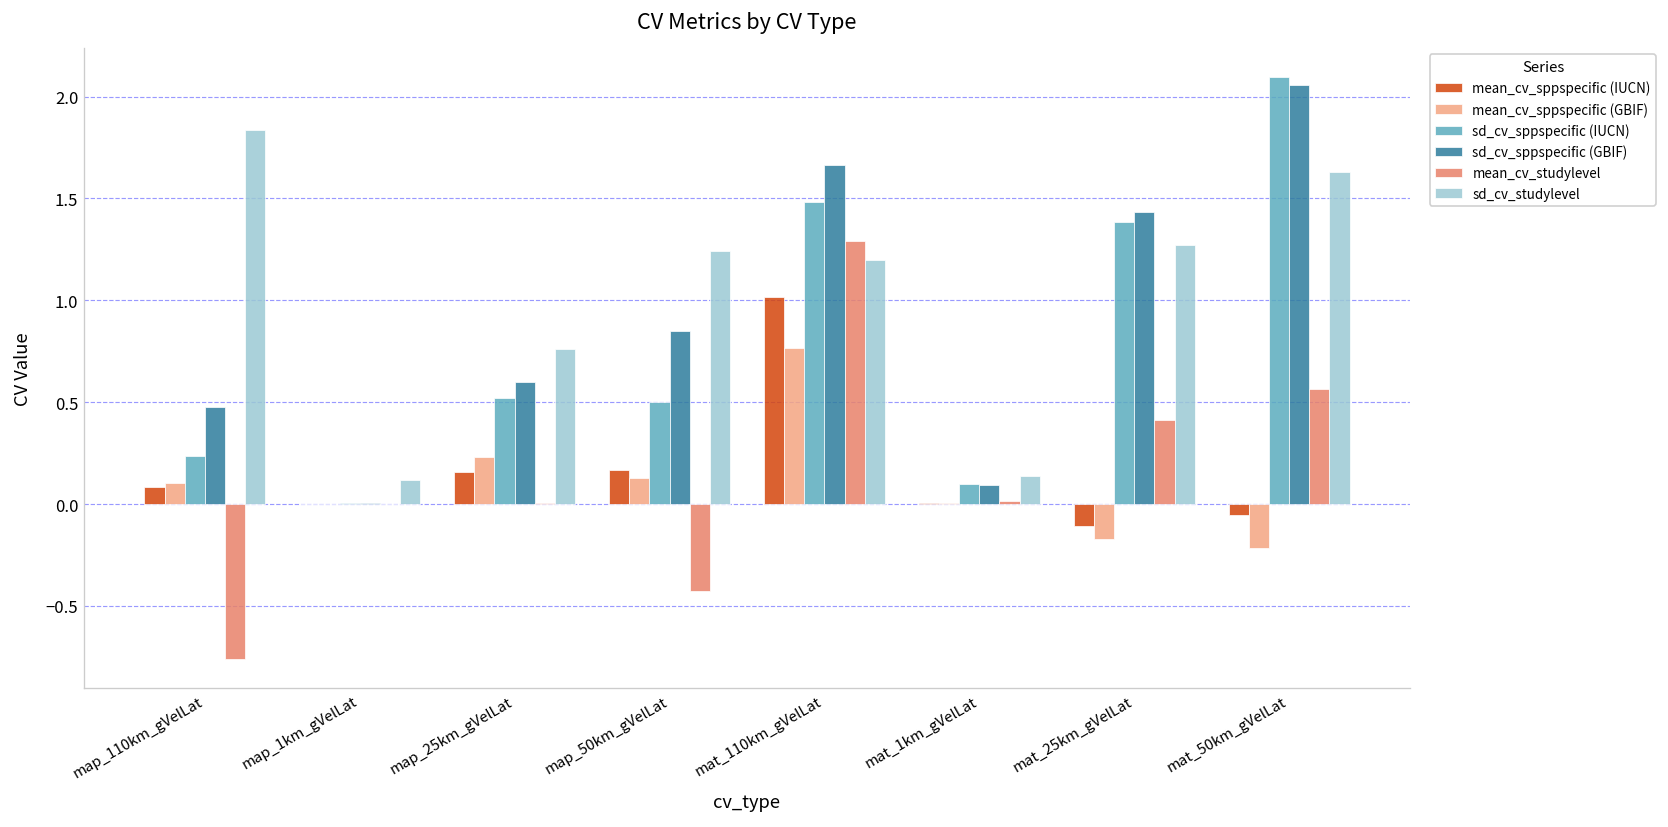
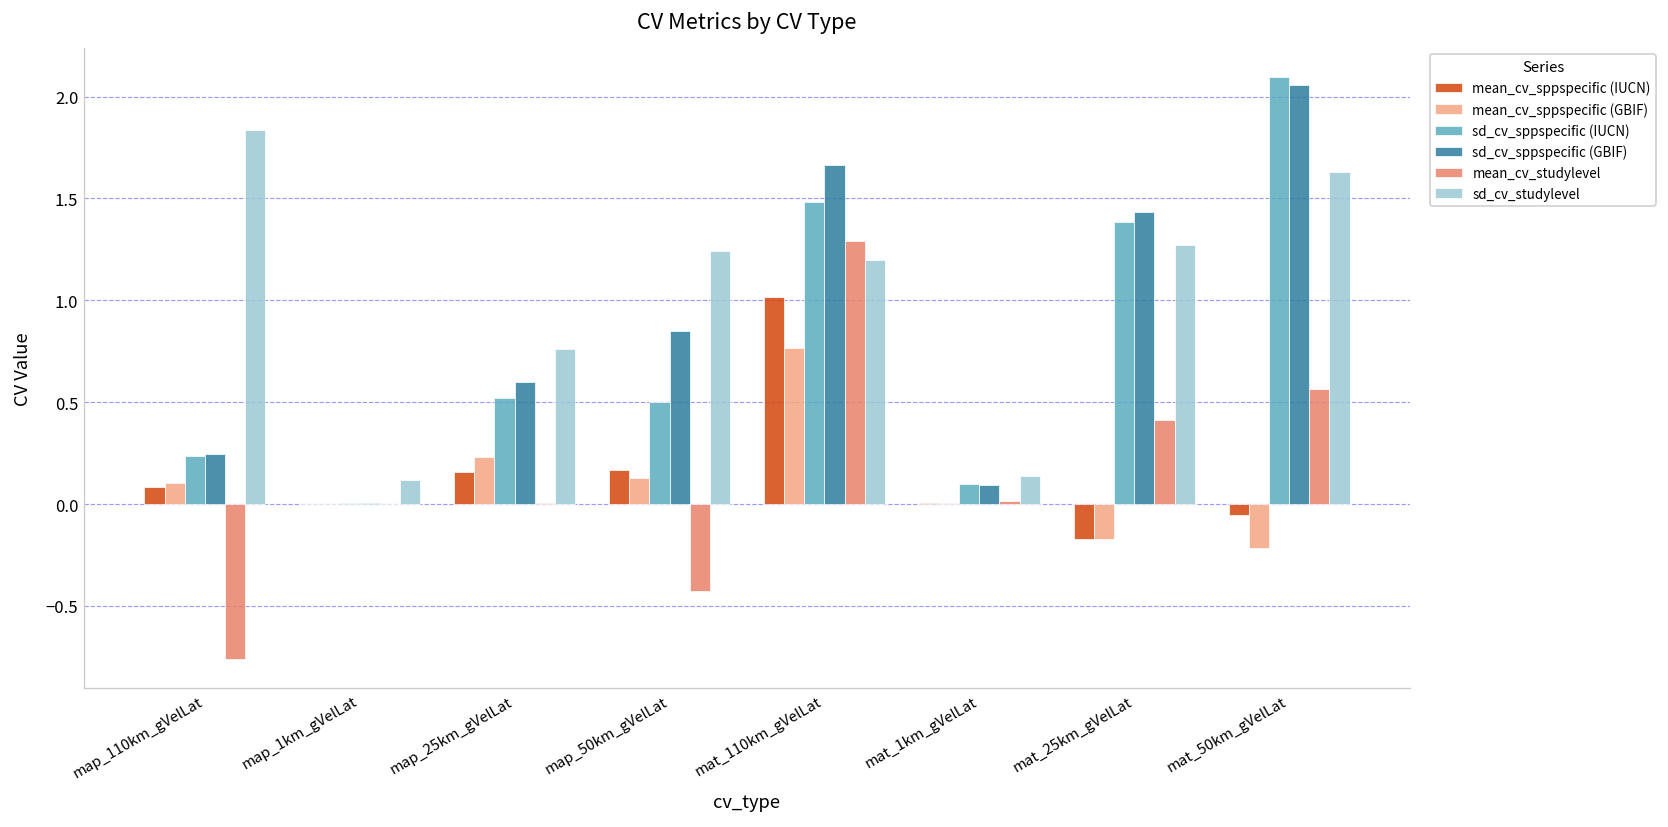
sd_cv_sppspecific (GBIF), map_110km_gVelLat: 0.48 -> 0.24
mean_cv_sppspecific (IUCN), mat_25km_gVelLat: -0.11 -> -0.17
